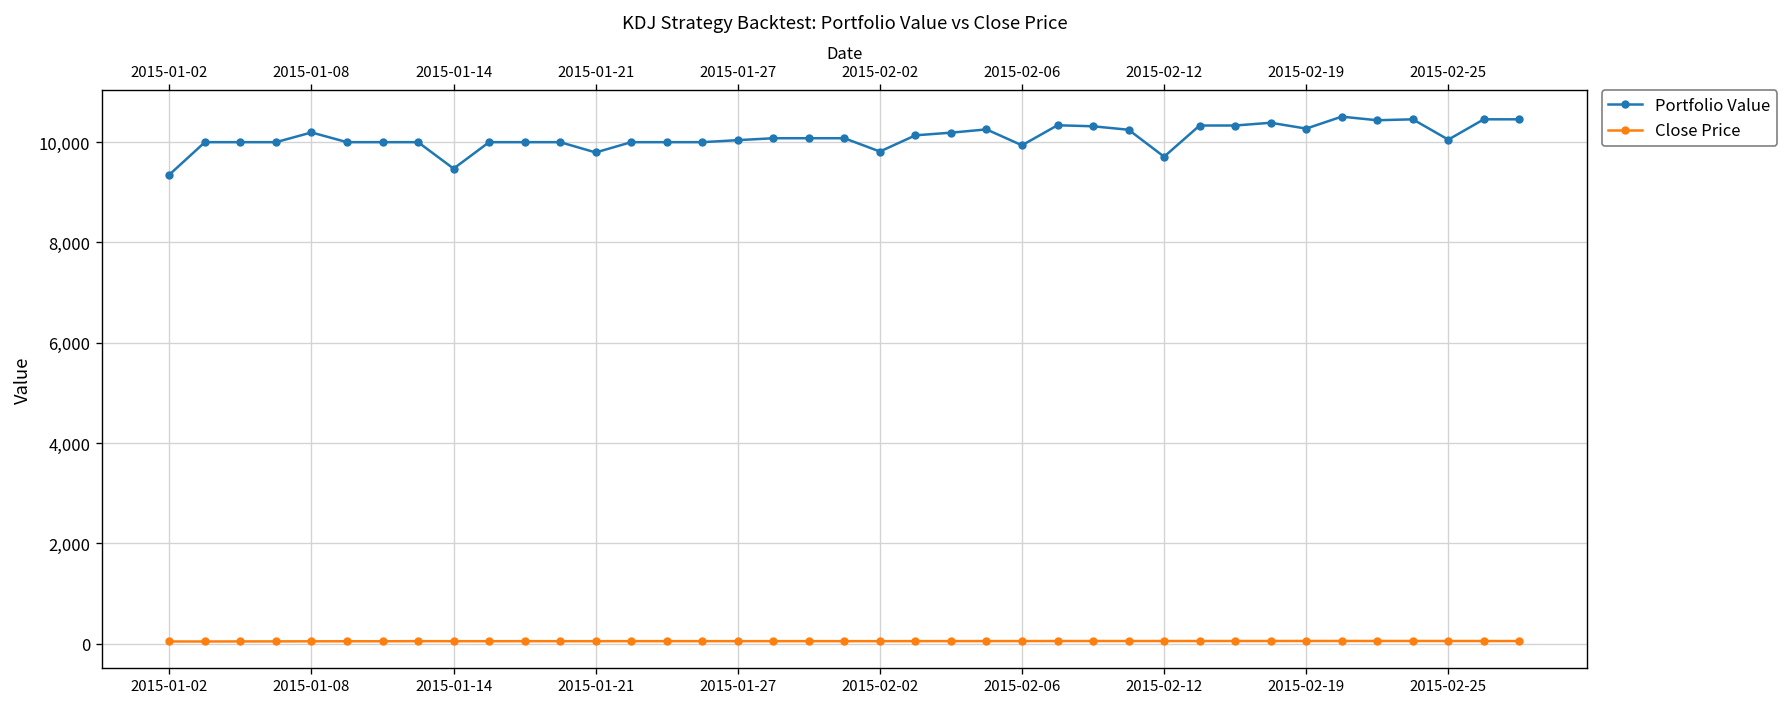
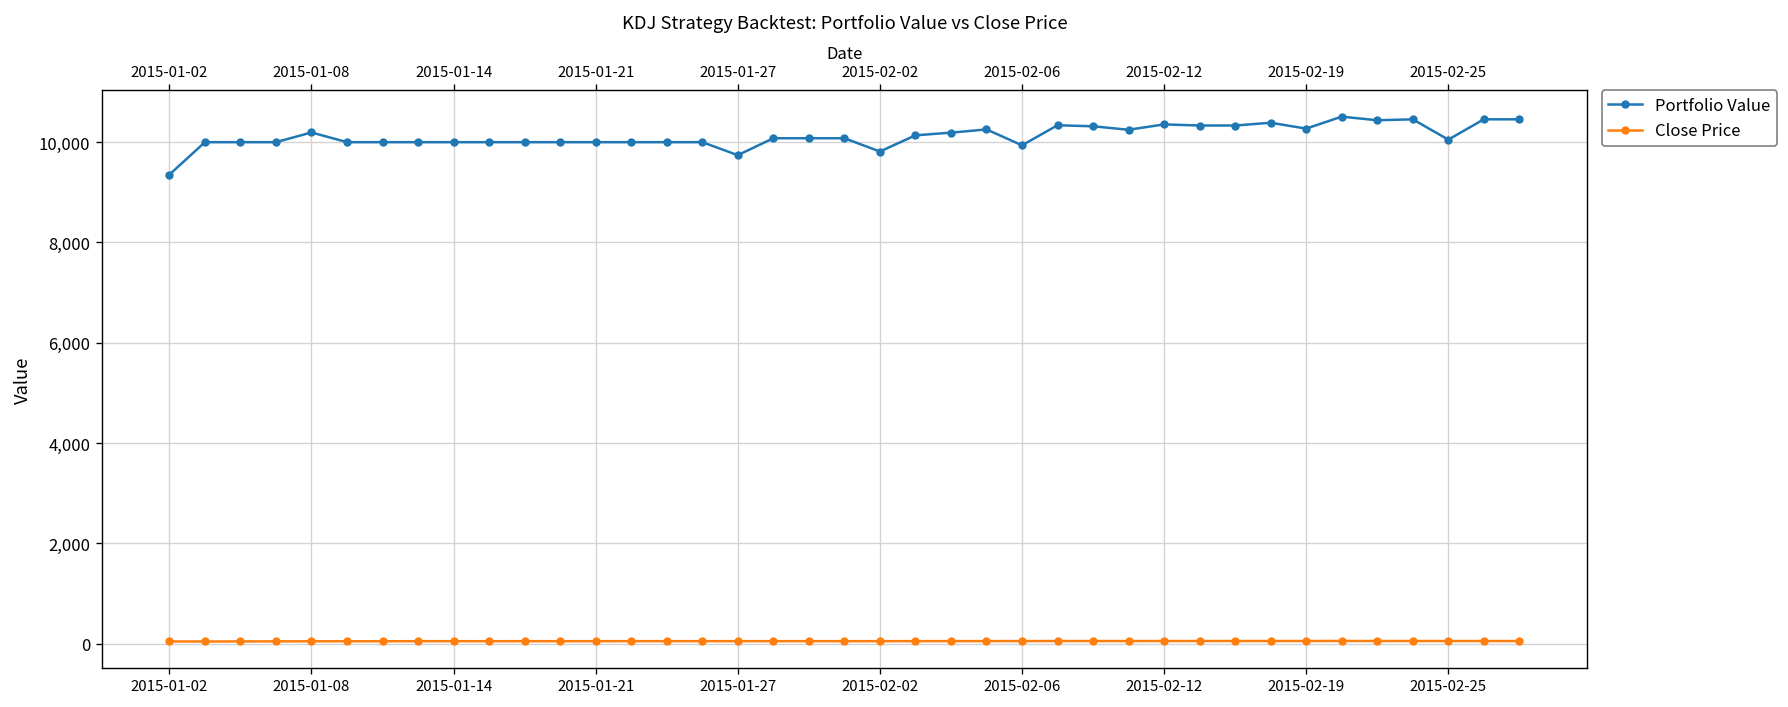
Portfolio Value, 2015-01-14: 9,500 -> 10,000
Portfolio Value, 2015-01-21: 9,800 -> 10,000
Portfolio Value, 2015-01-27: 10,000 -> 9,700
Portfolio Value, 2015-02-12: 9,700 -> 10,400
